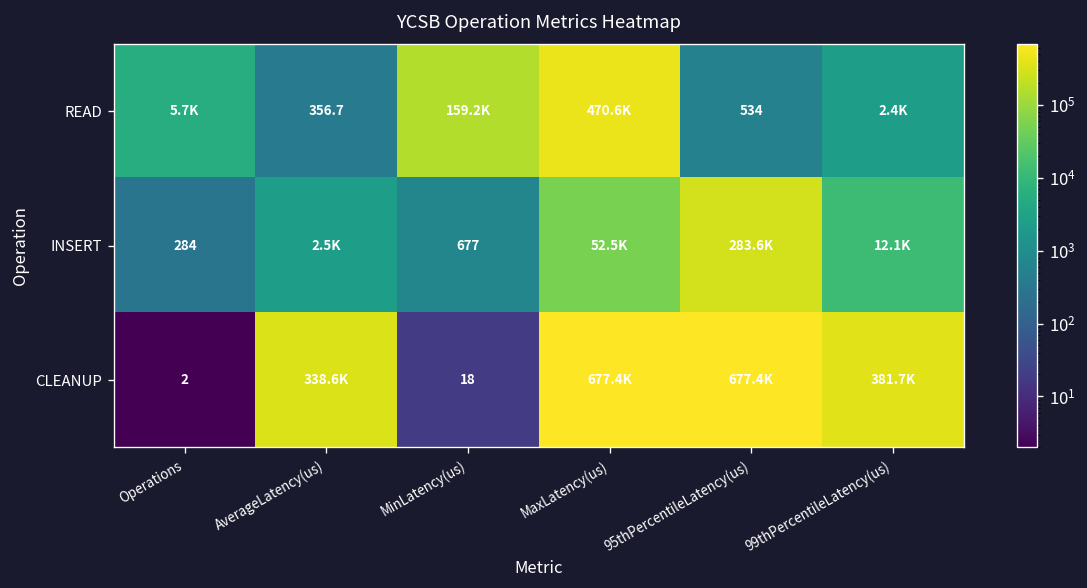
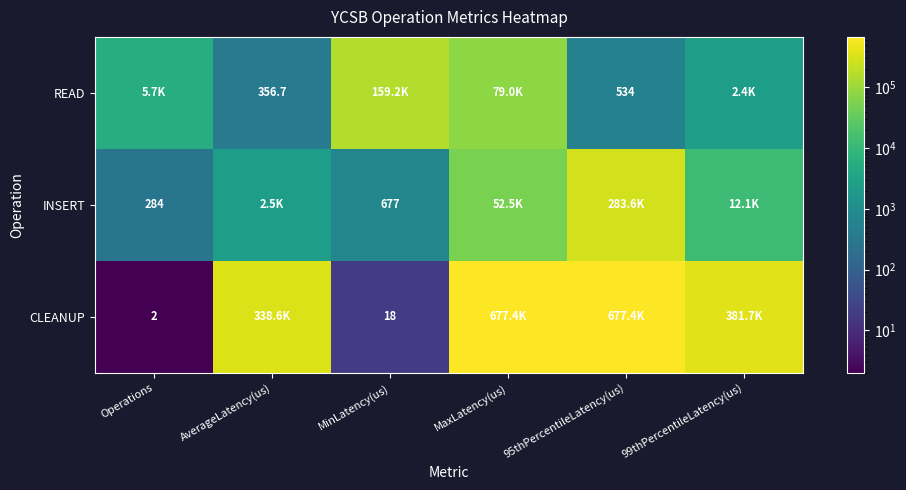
READ, MaxLatency(us): 470.6K -> 79.0K
